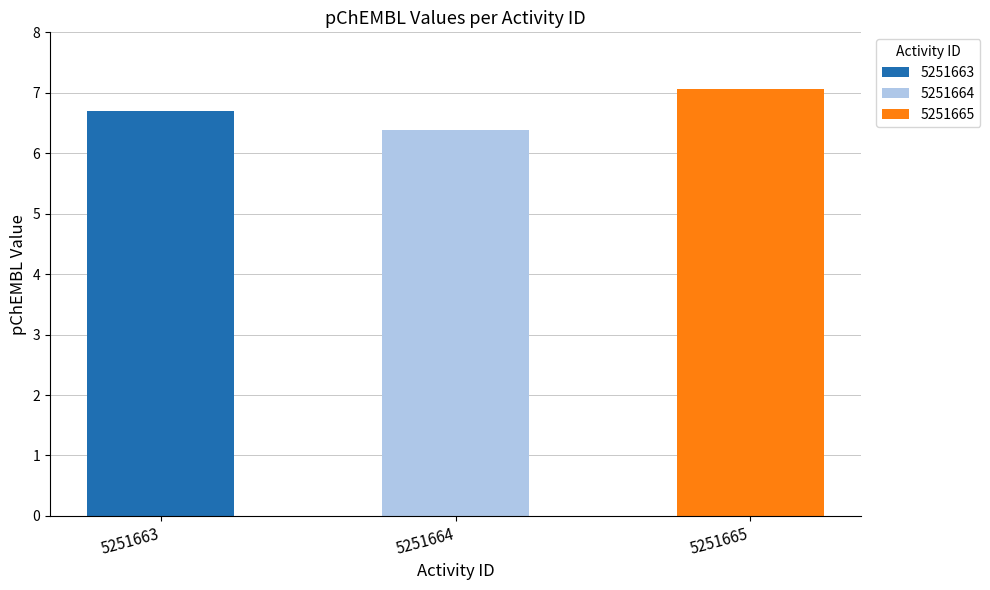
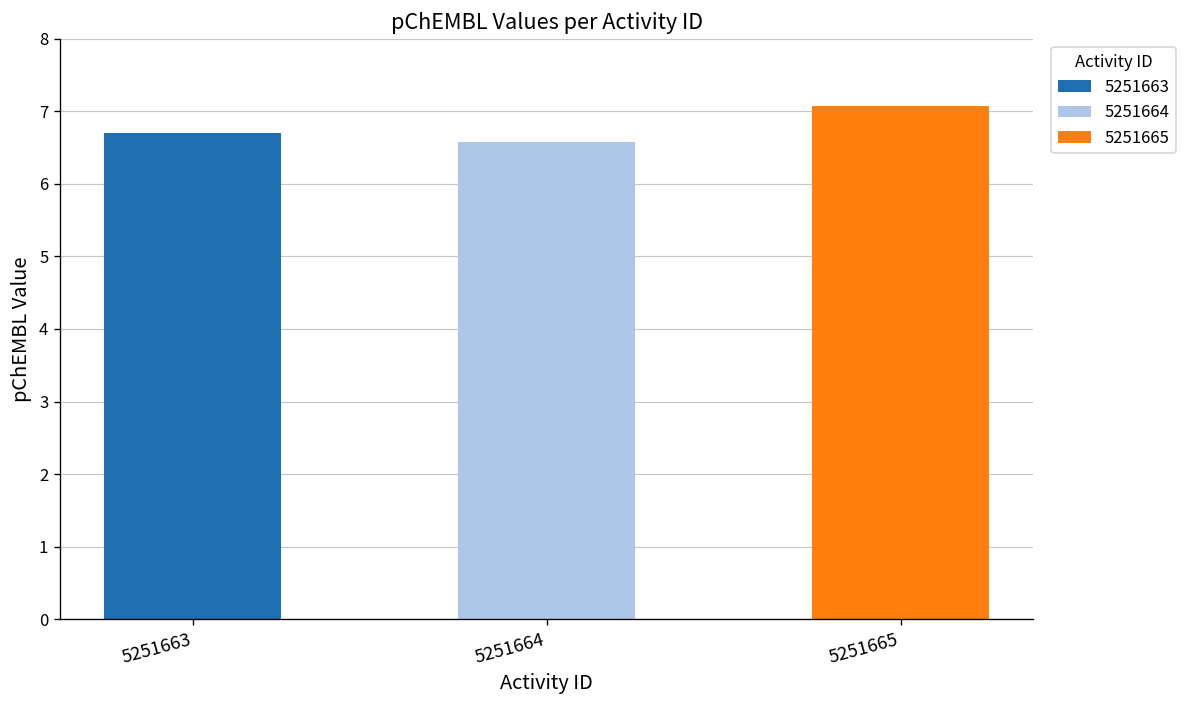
5251664: 6.4 -> 6.6
